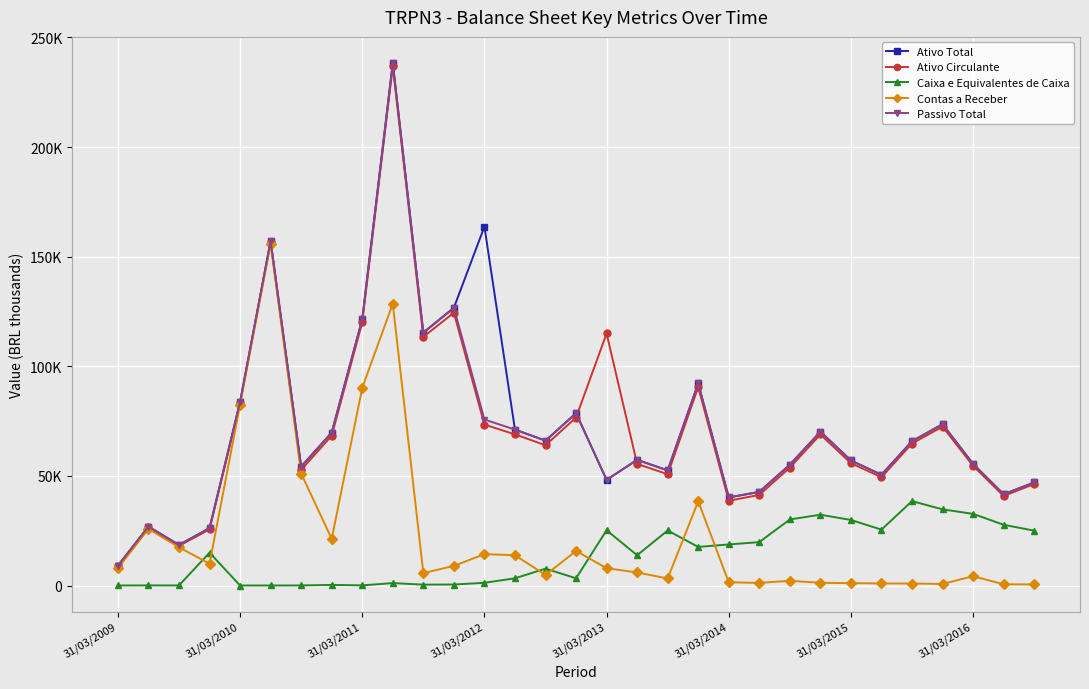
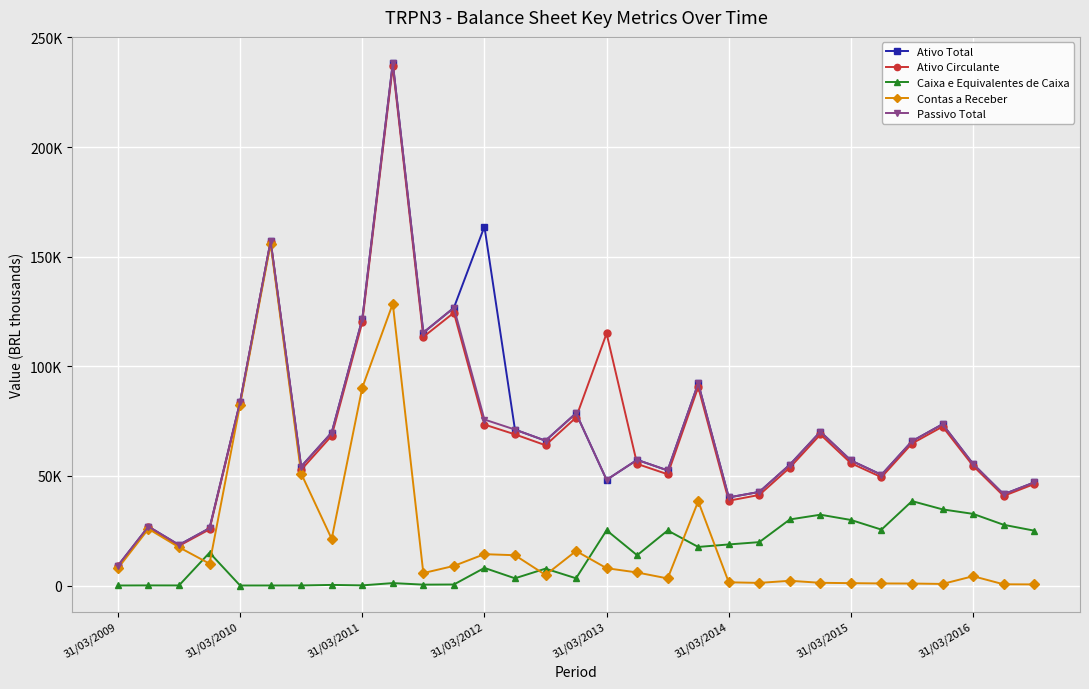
Caixa e Equivalentes de Caixa, 31/03/2012: 1000 -> 8000
